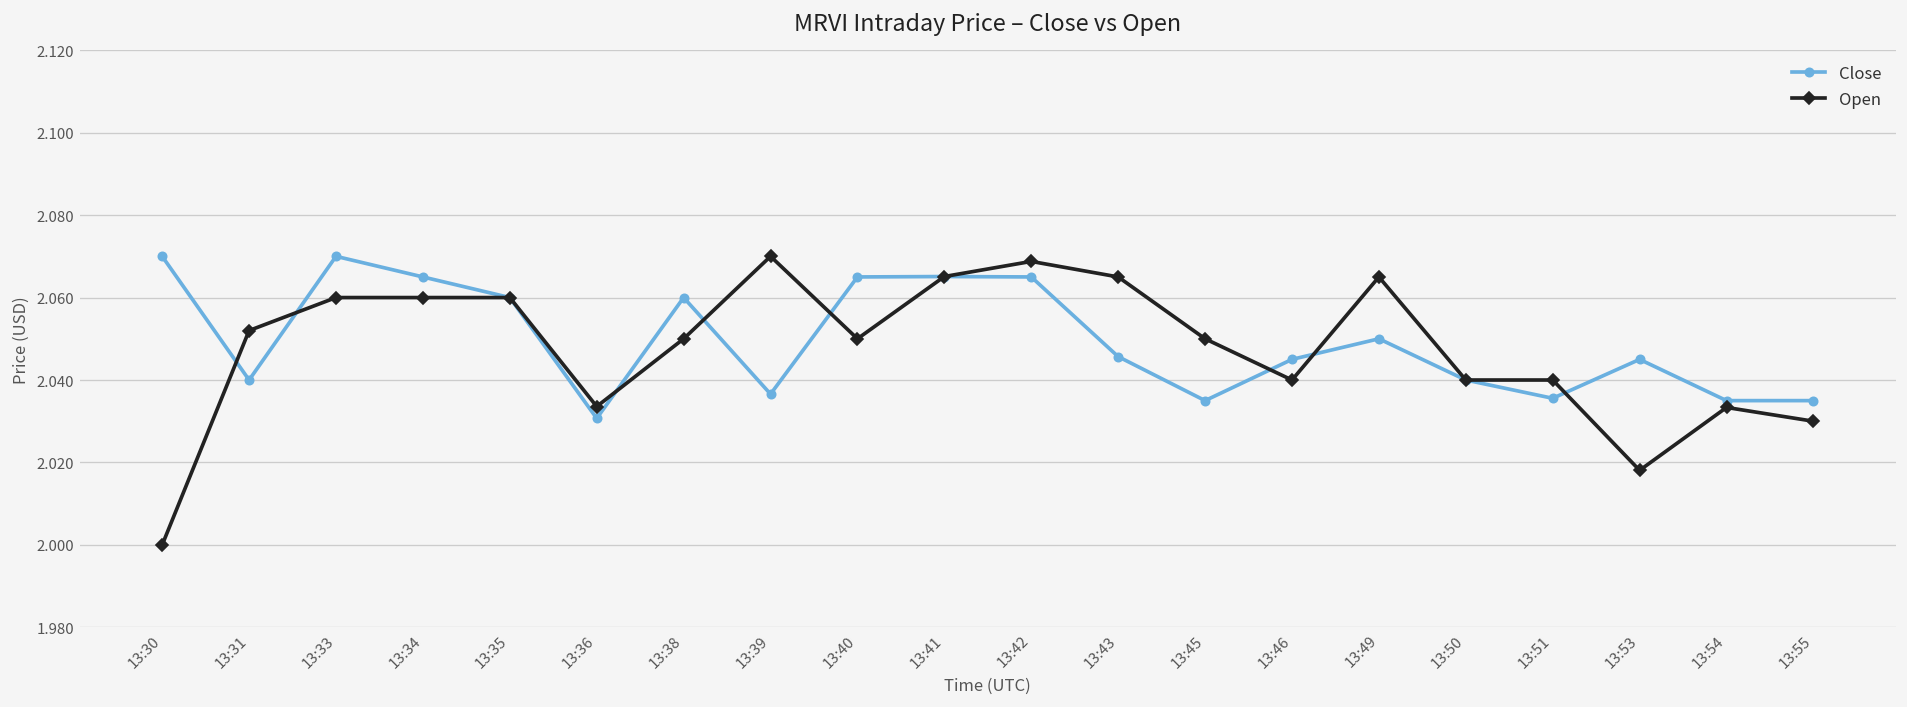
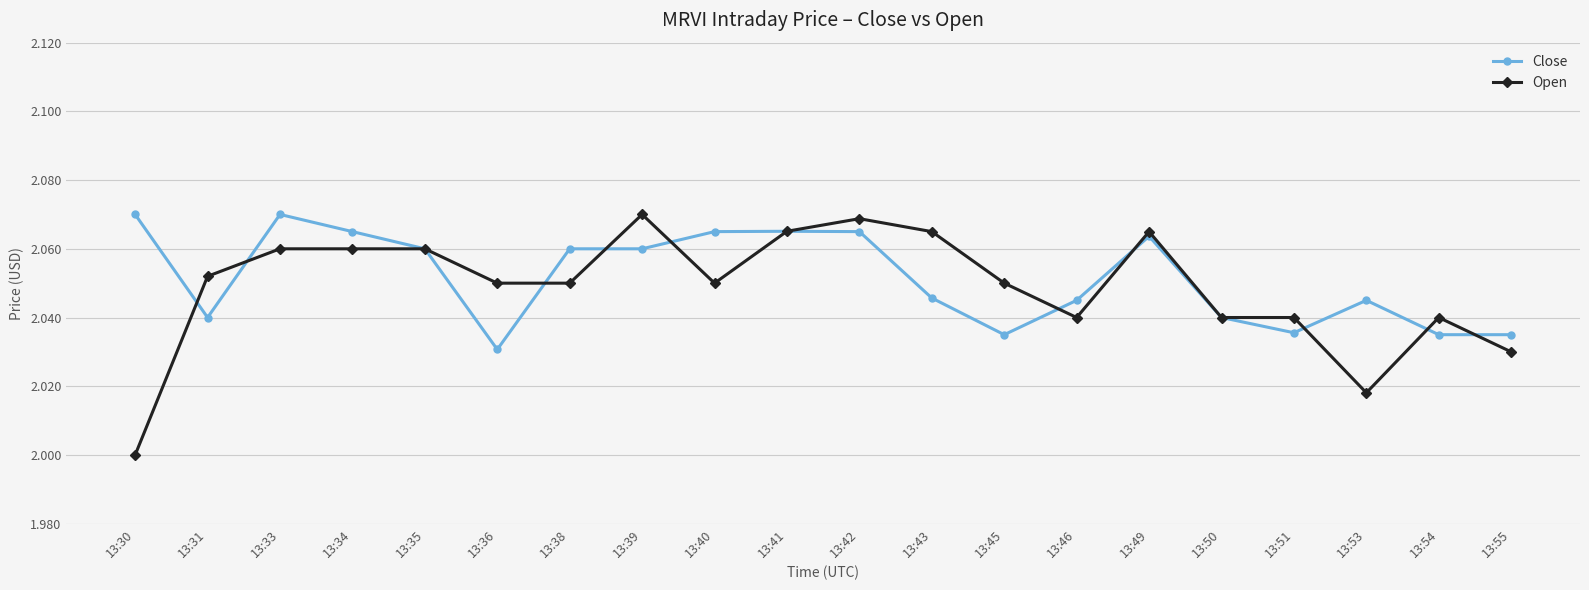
Open, 13:36: 2.034 -> 2.050
Close, 13:39: 2.037 -> 2.060
Close, 13:49: 2.050 -> 2.064
Open, 13:54: 2.033 -> 2.040
